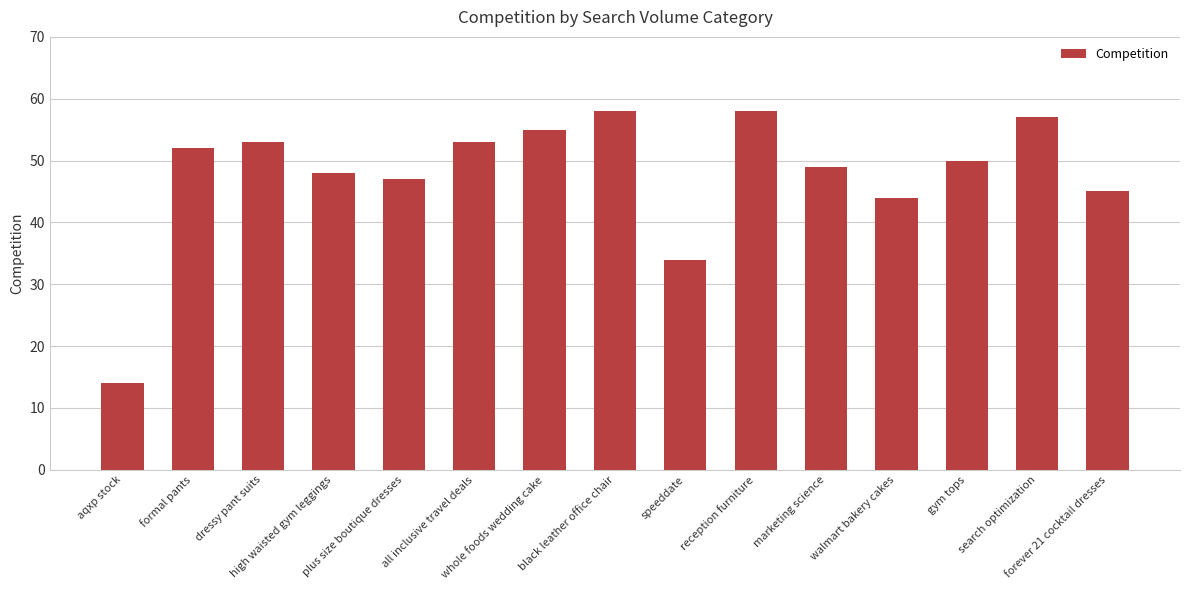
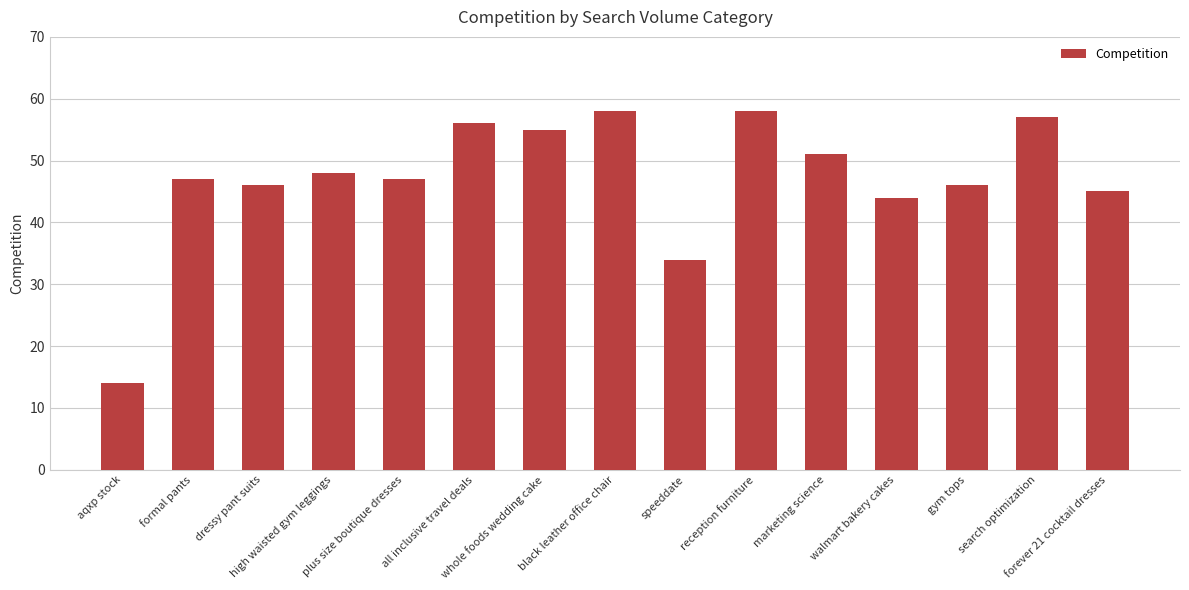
formal pants: 52 -> 47
dressy pant suits: 53 -> 46
all inclusive travel deals: 53 -> 56
marketing science: 49 -> 51
gym tops: 50 -> 46
